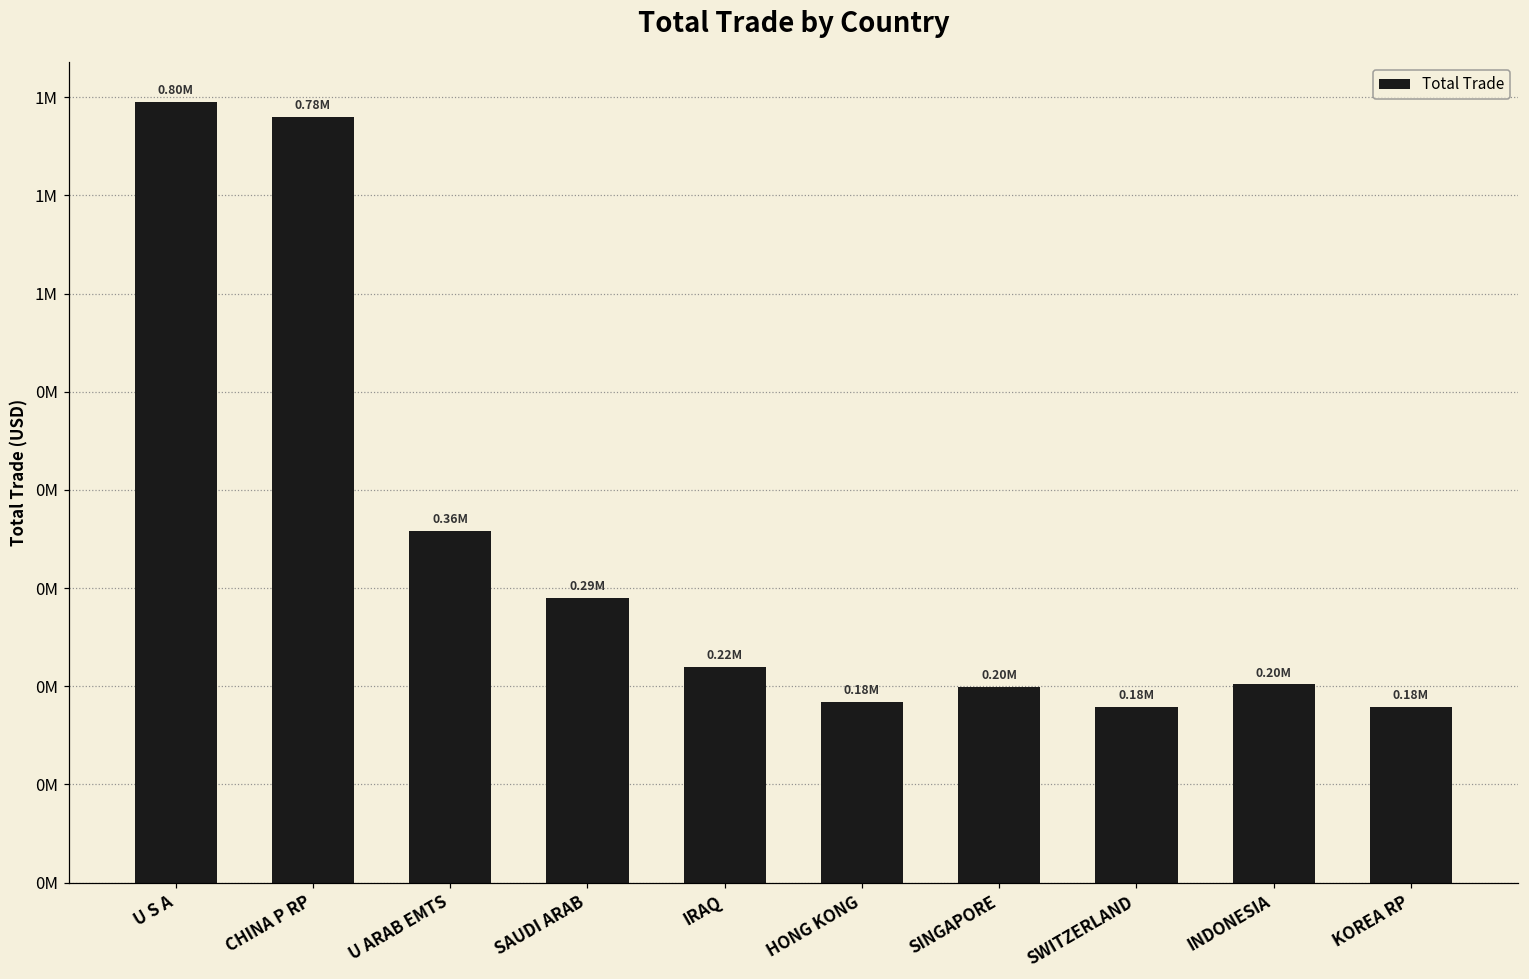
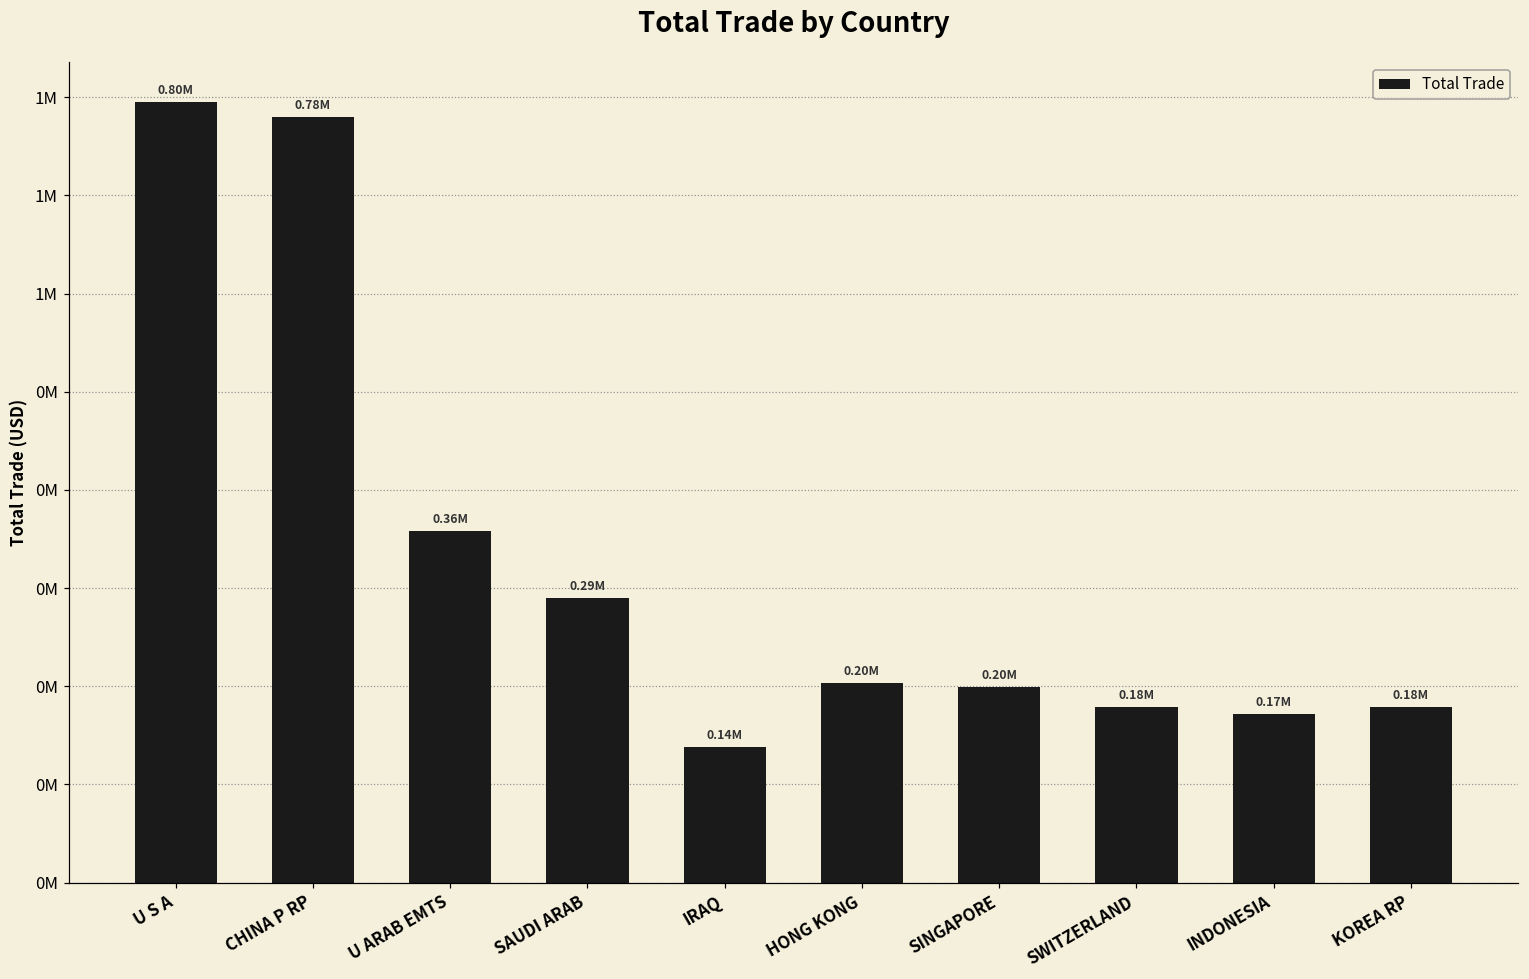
IRAQ: 0.22M -> 0.14M
HONG KONG: 0.18M -> 0.20M
INDONESIA: 0.20M -> 0.17M
